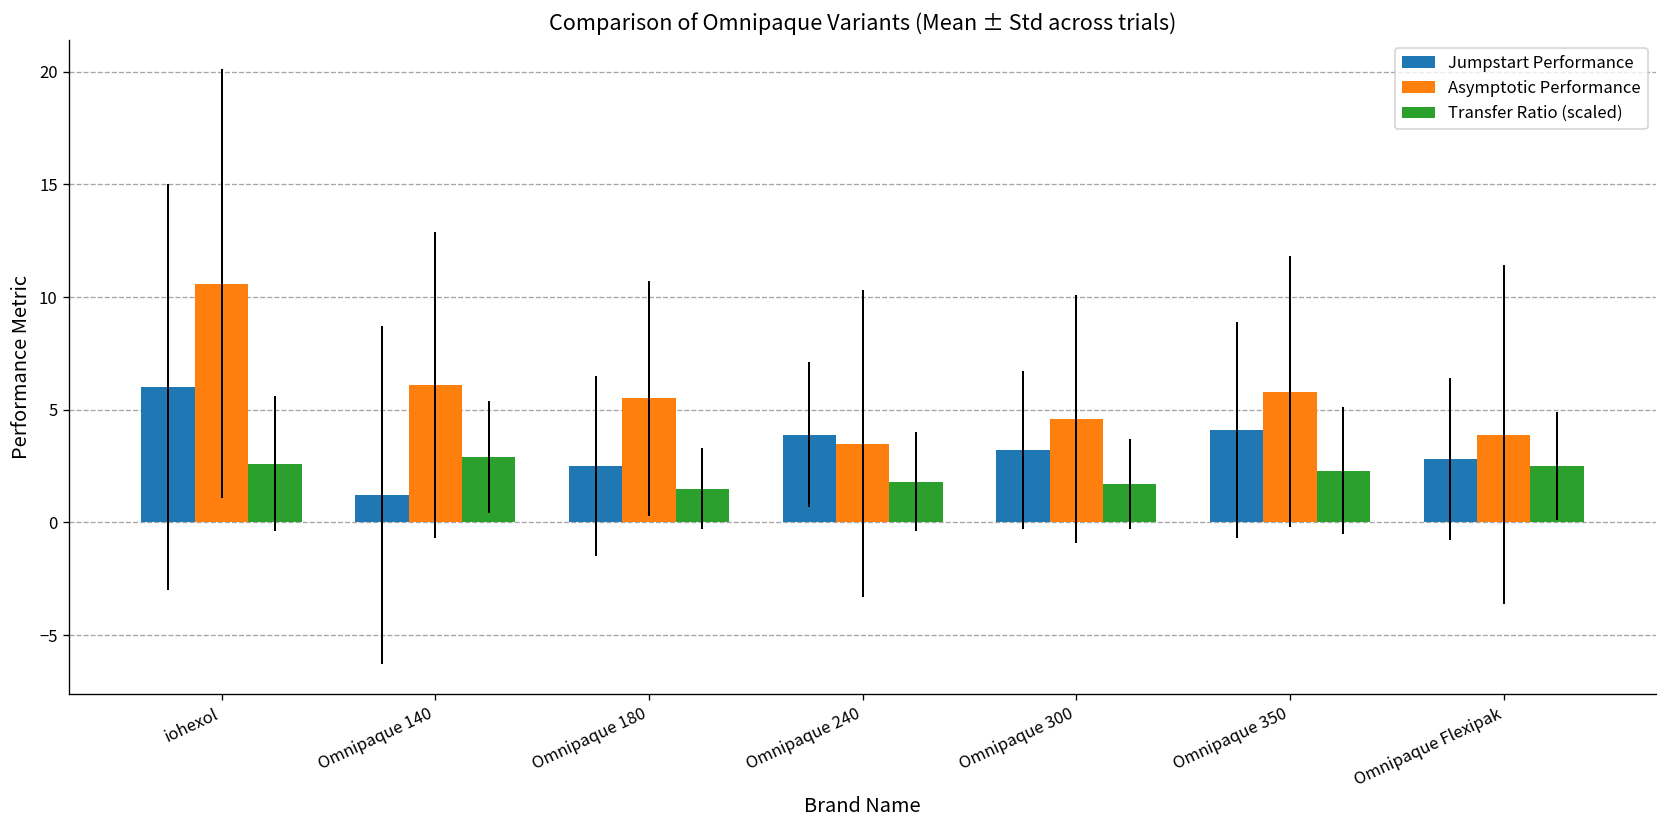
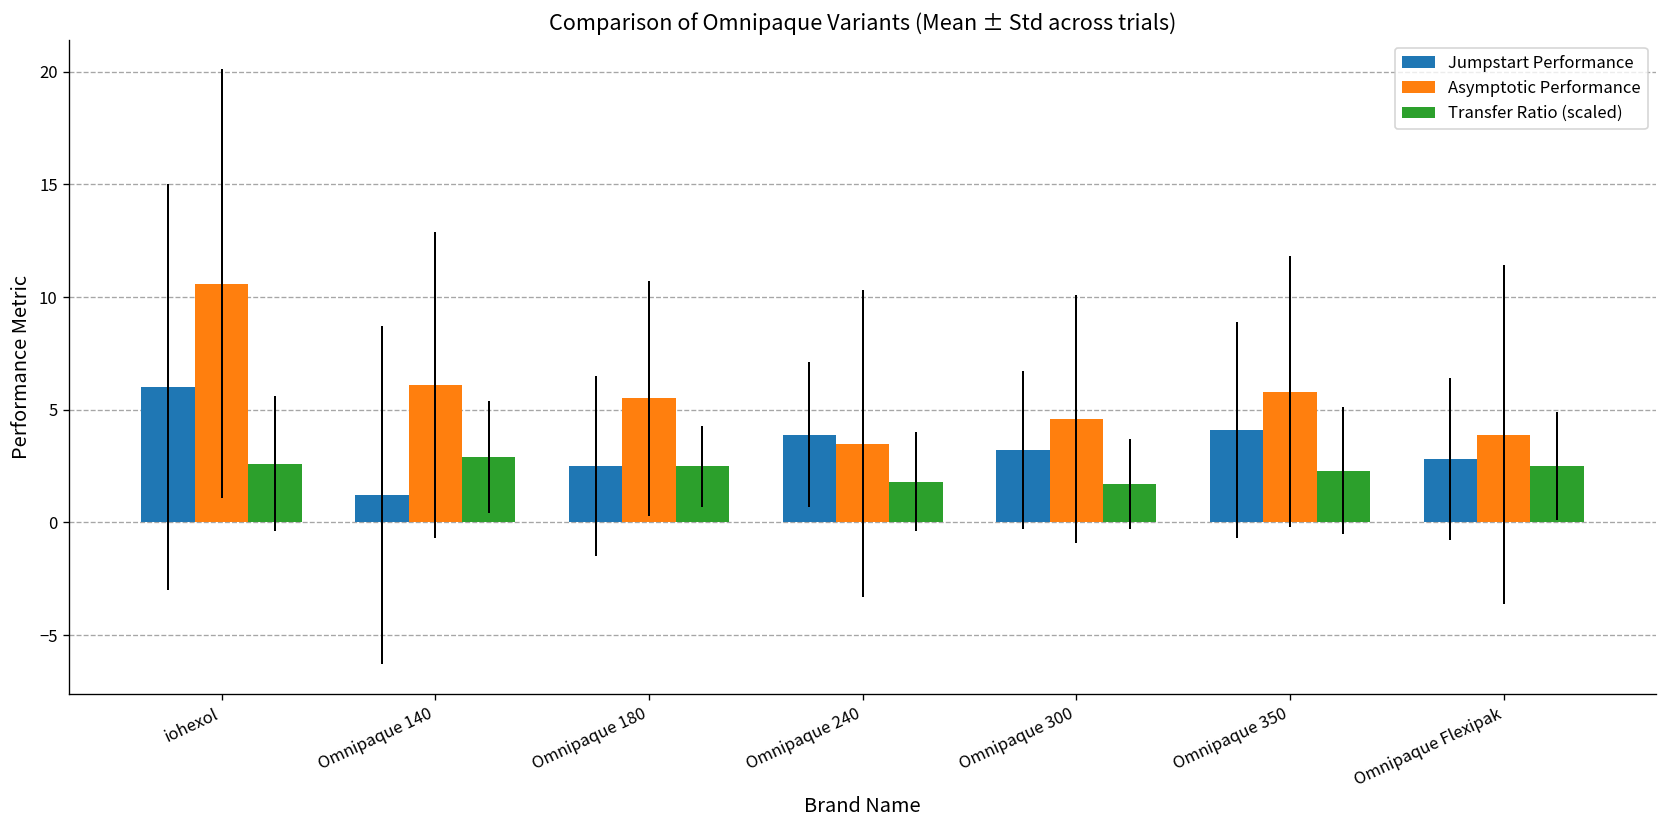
Transfer Ratio (scaled), Omnipaque 180: 1.5 -> 2.5
